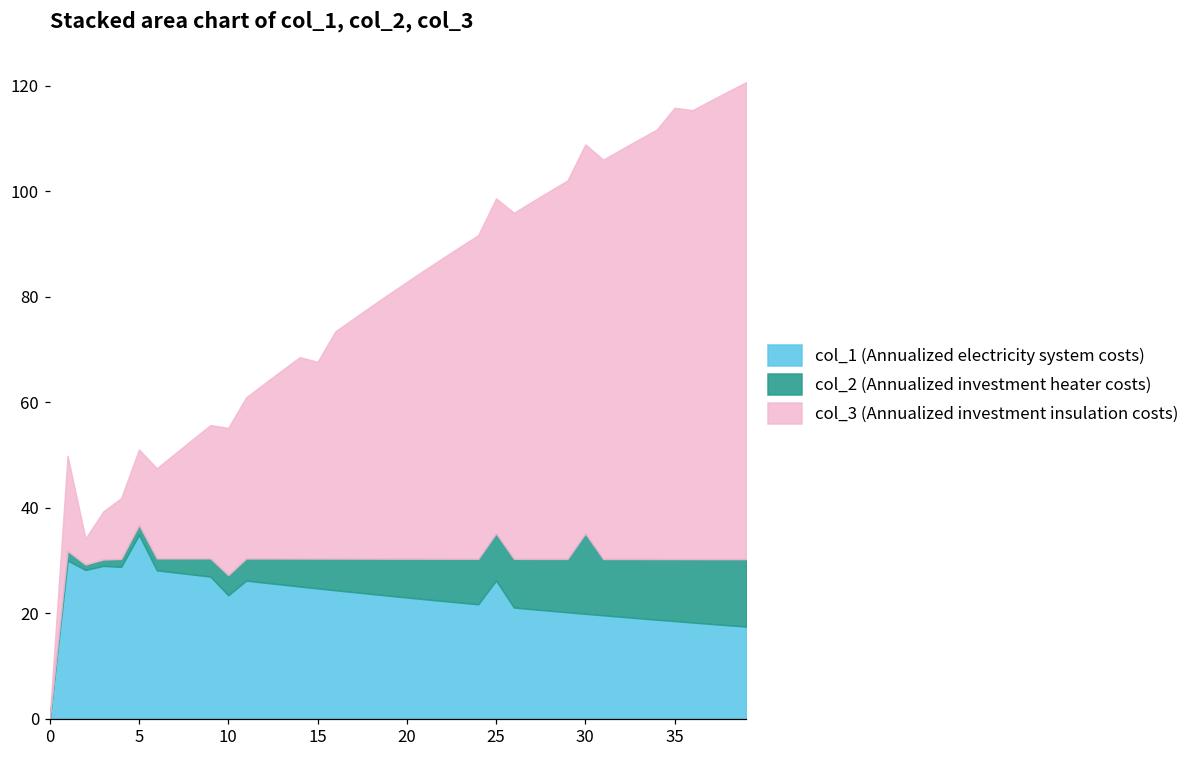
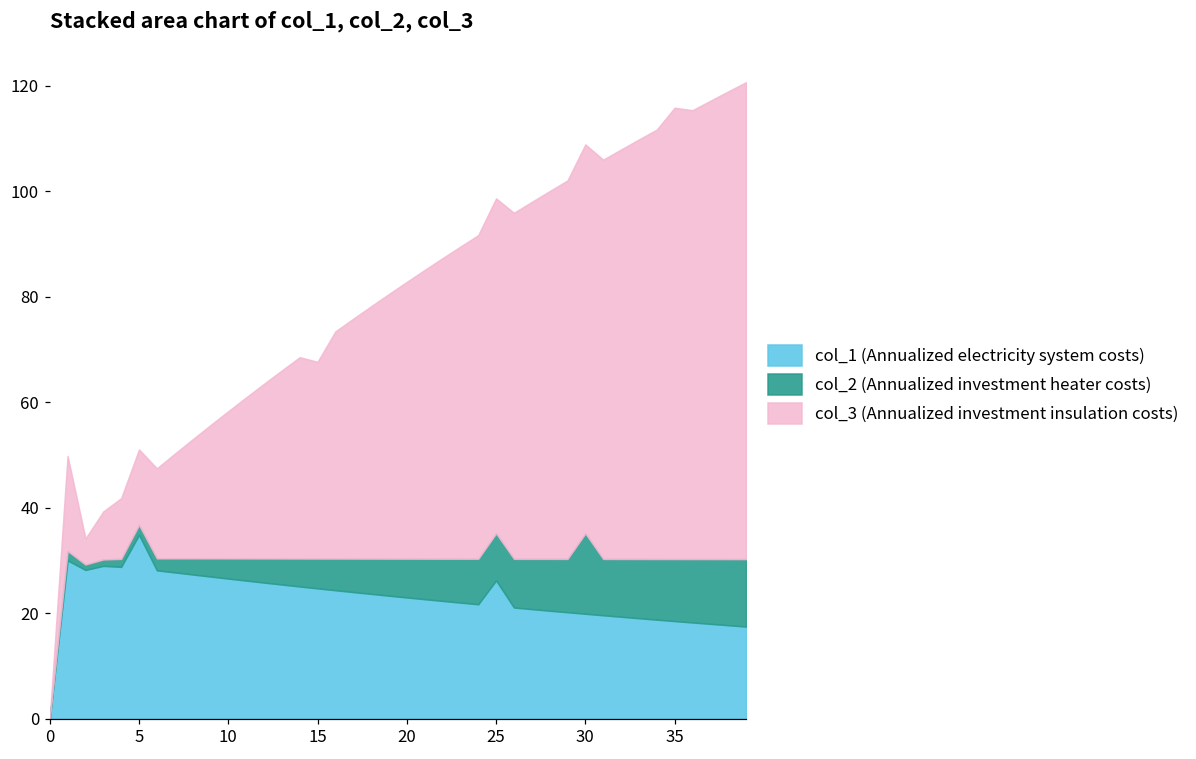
col_1 (Annualized electricity system costs), 10: 23 -> 27
